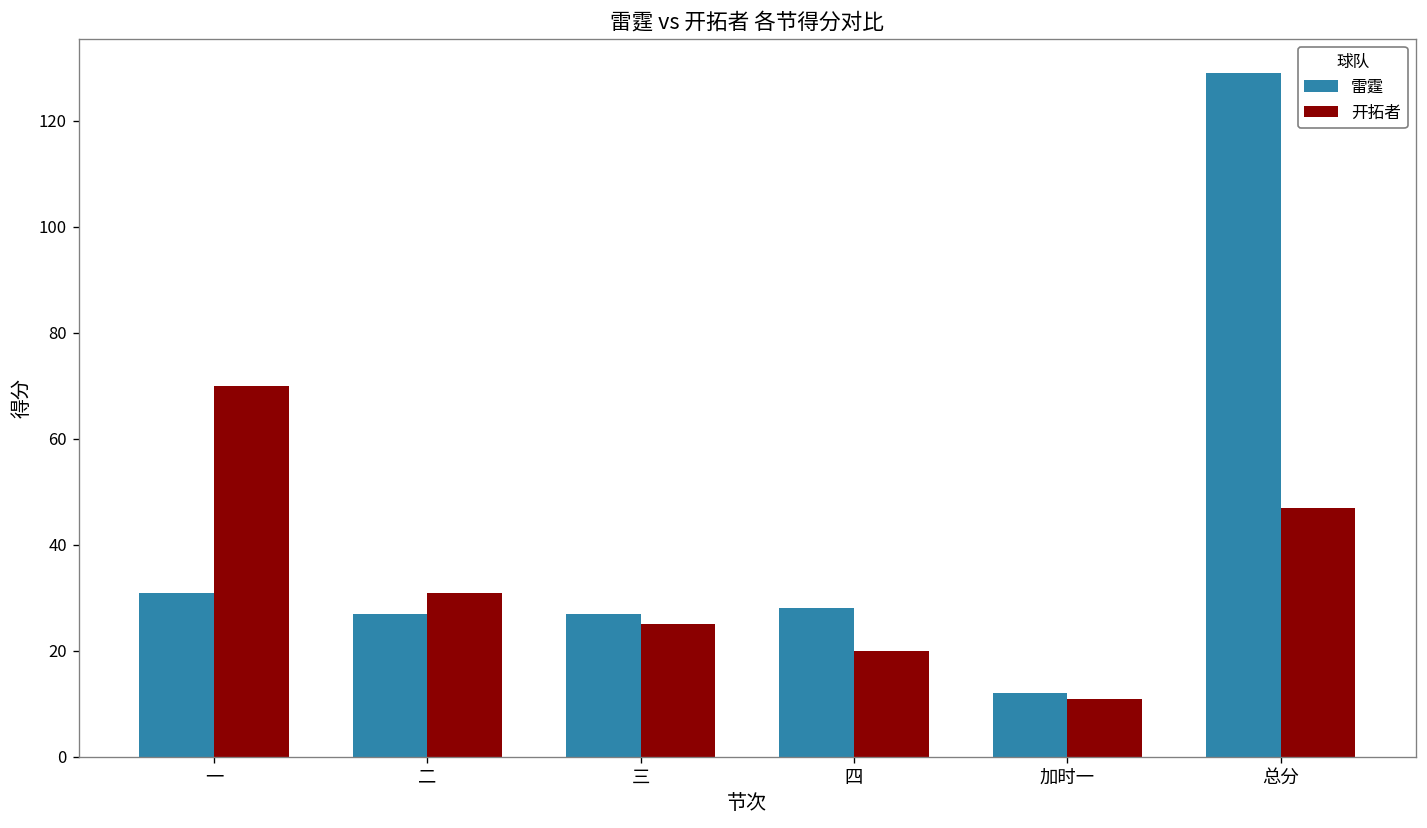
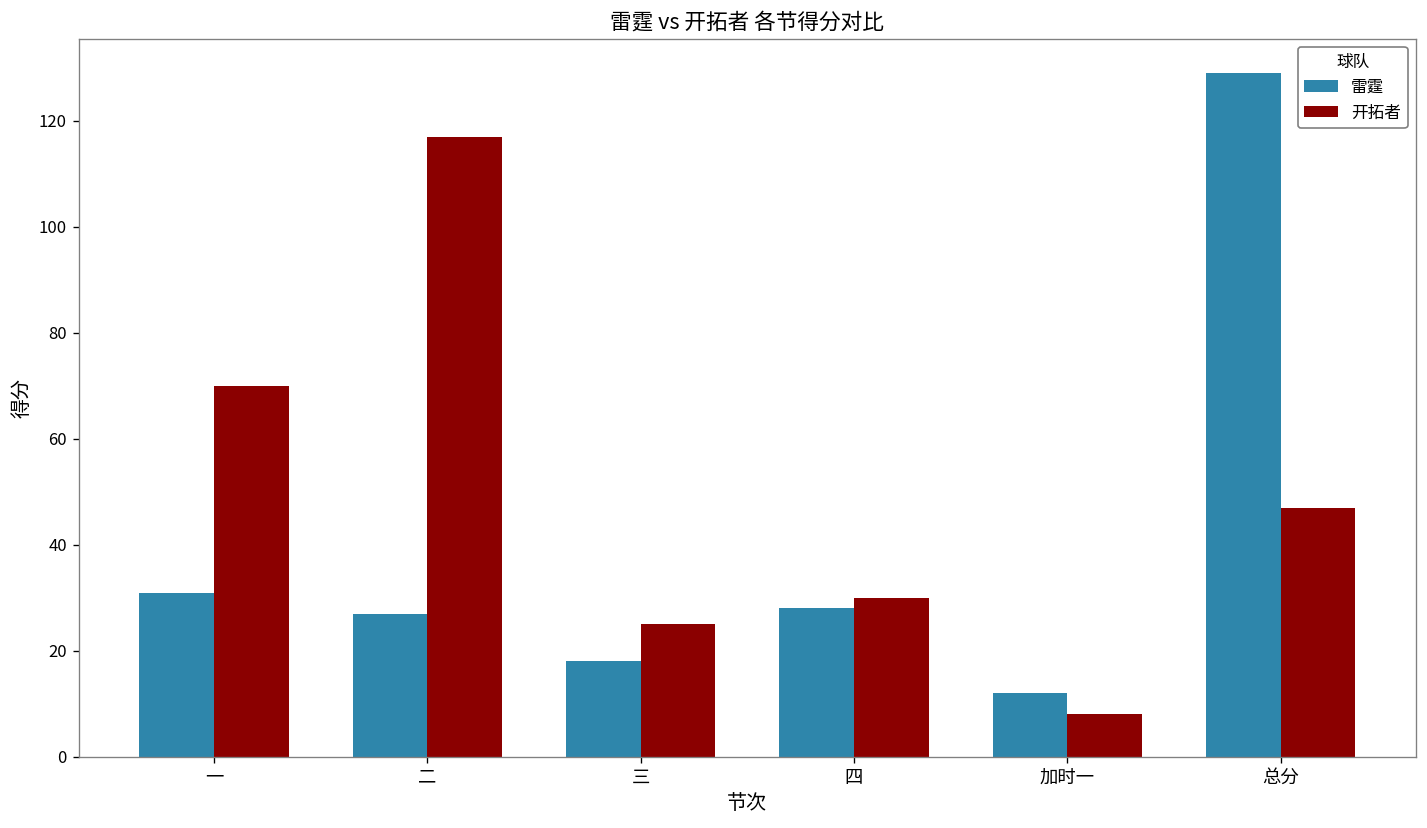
开拓者, 二: 31 -> 117
雷霆, 三: 27 -> 18
开拓者, 四: 20 -> 30
开拓者, 加时一: 11 -> 8
